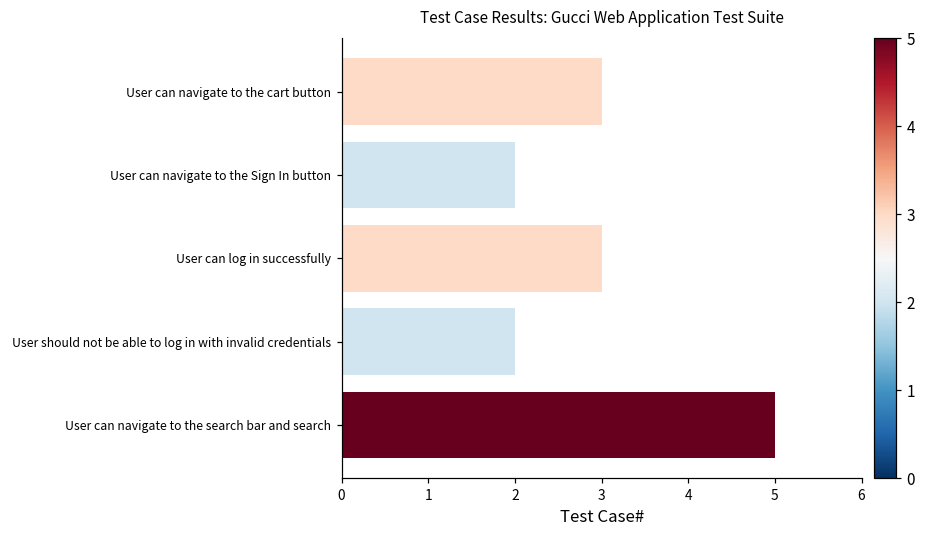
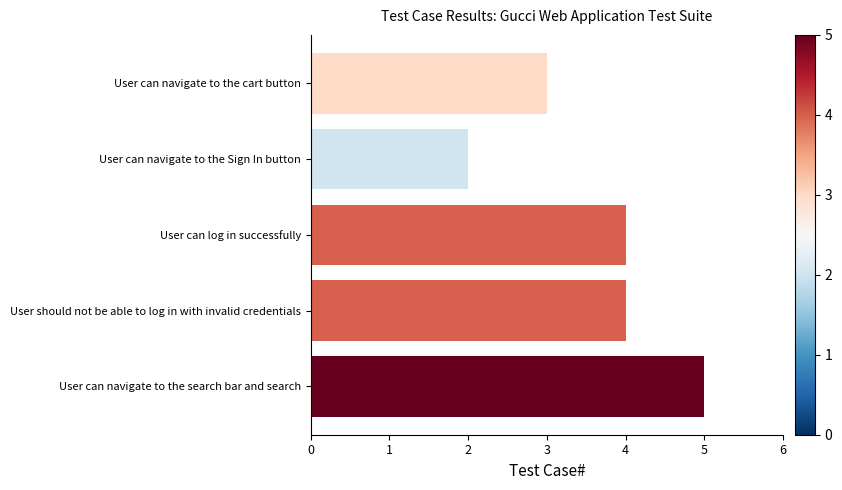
User can log in successfully: 3 -> 4
User should not be able to log in with invalid credentials: 2 -> 4
